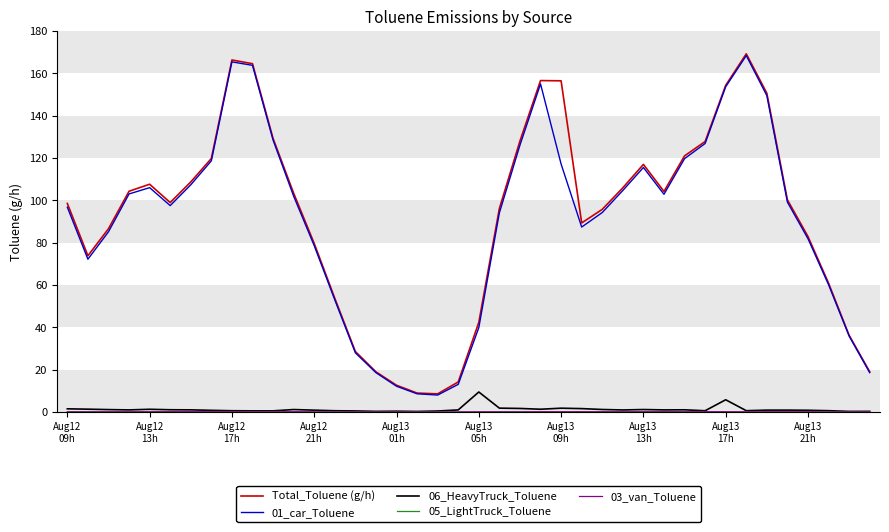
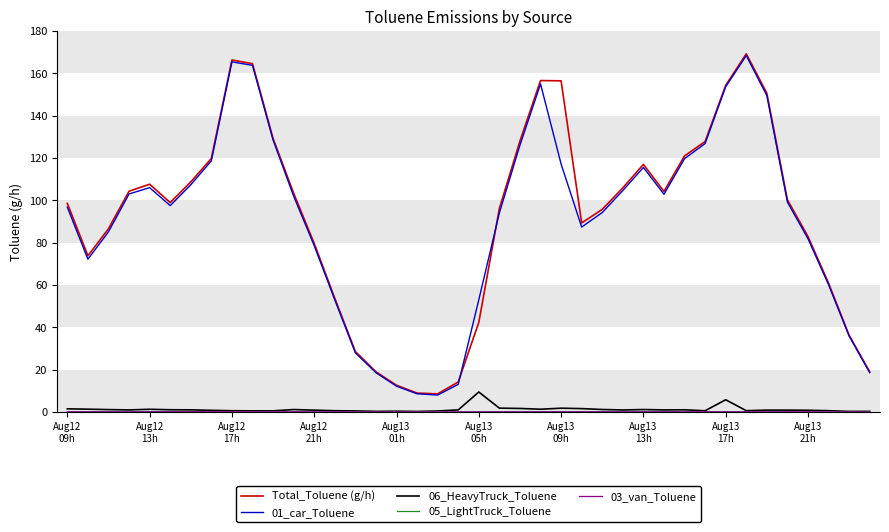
01_car_Toluene, Aug13 05h: 40 -> 53
